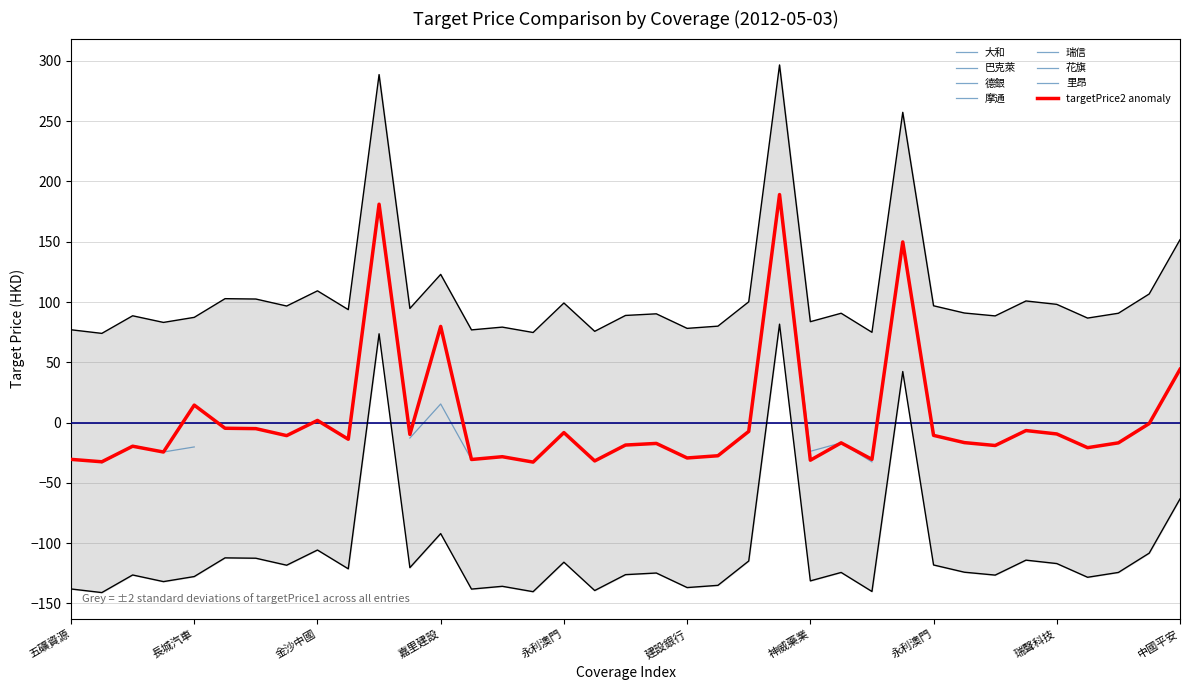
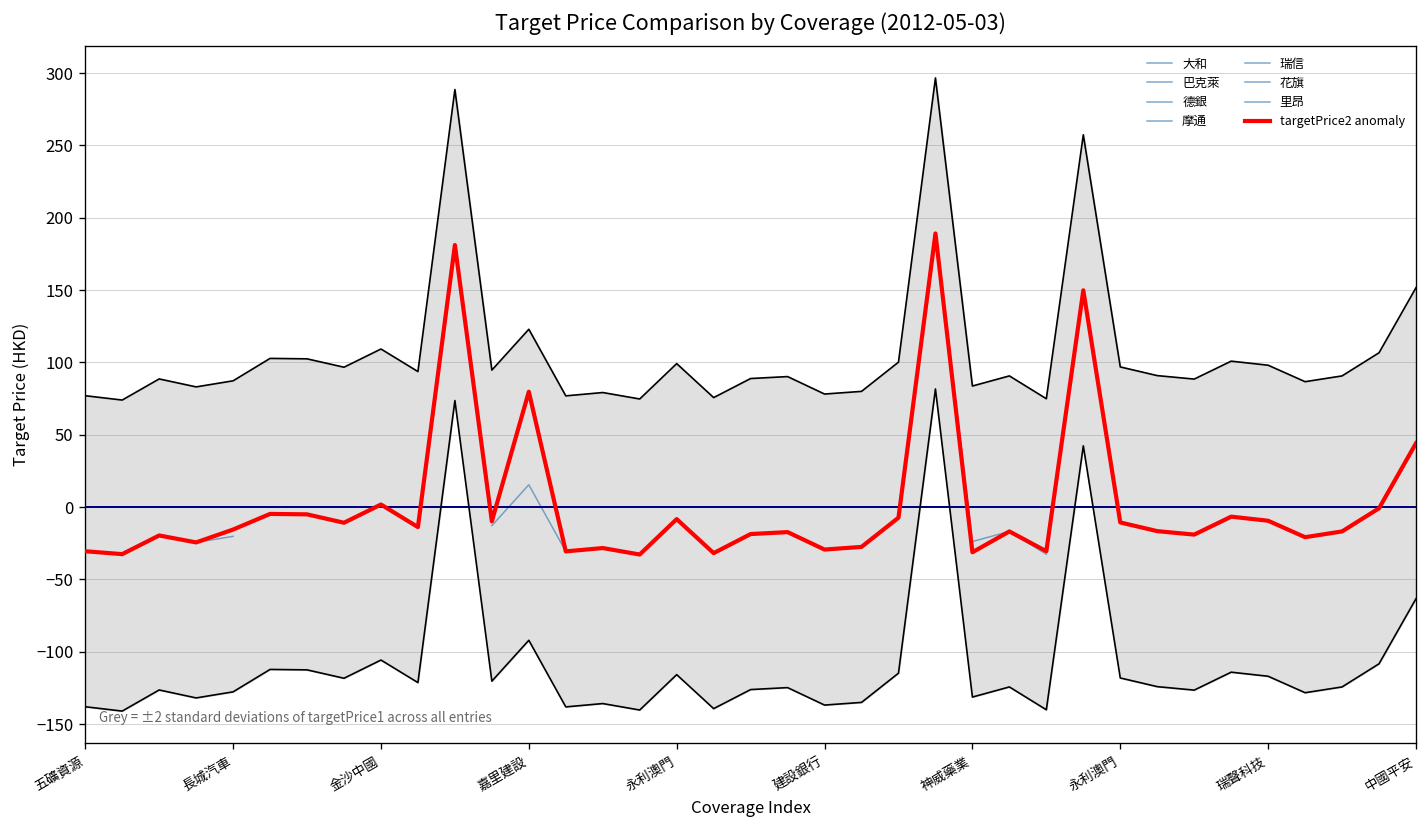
targetPrice2 anomaly, 長城汽車: 14 -> -16
